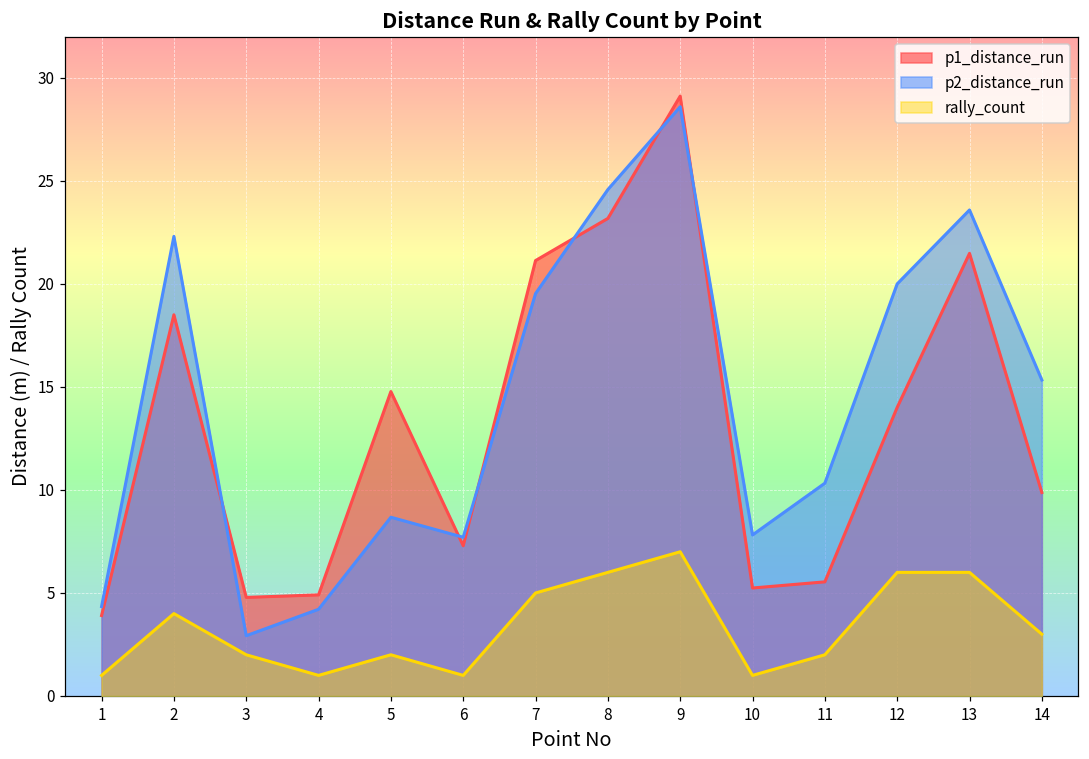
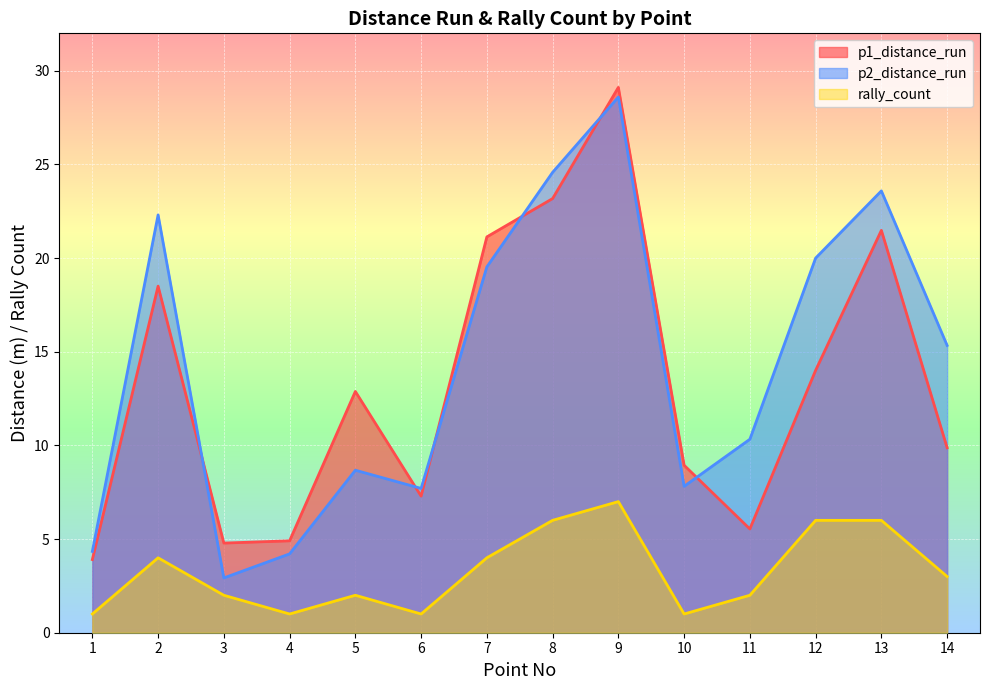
p1_distance_run, 5: 14.8 -> 12.9
rally_count, 7: 5 -> 4
p1_distance_run, 10: 5.2 -> 8.9
